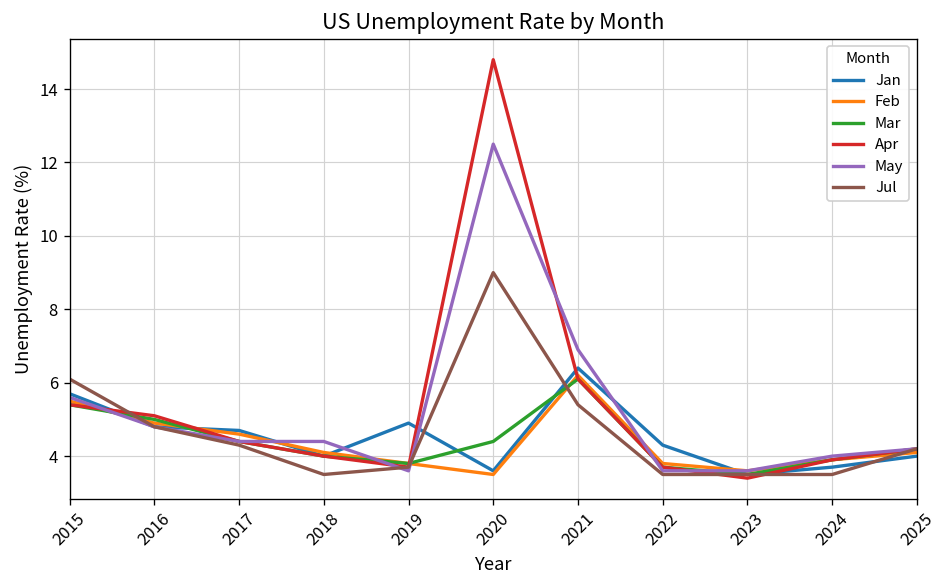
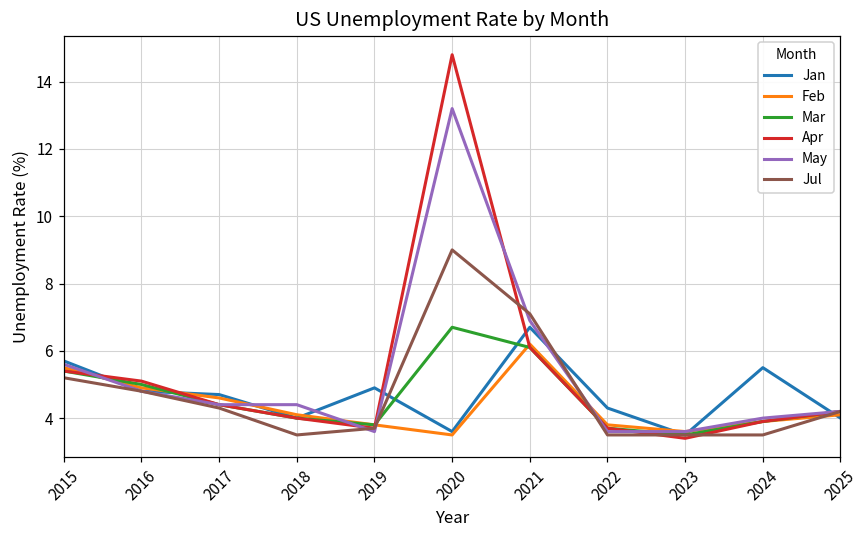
Jul, 2015: 6.1 -> 5.2
Mar, 2020: 4.4 -> 6.7
May, 2020: 12.5 -> 13.2
Jan, 2021: 6.4 -> 6.7
Jul, 2021: 5.4 -> 7.1
Jan, 2024: 3.7 -> 5.5
